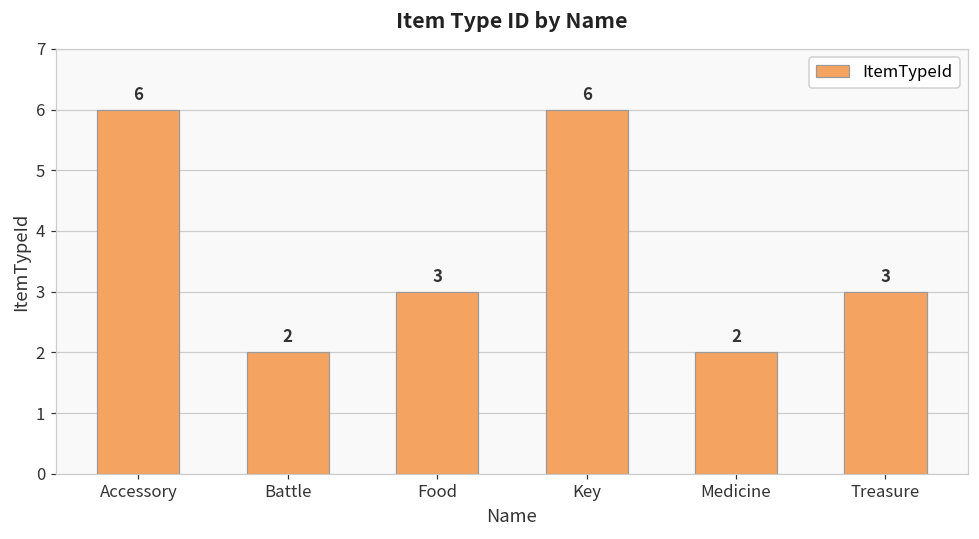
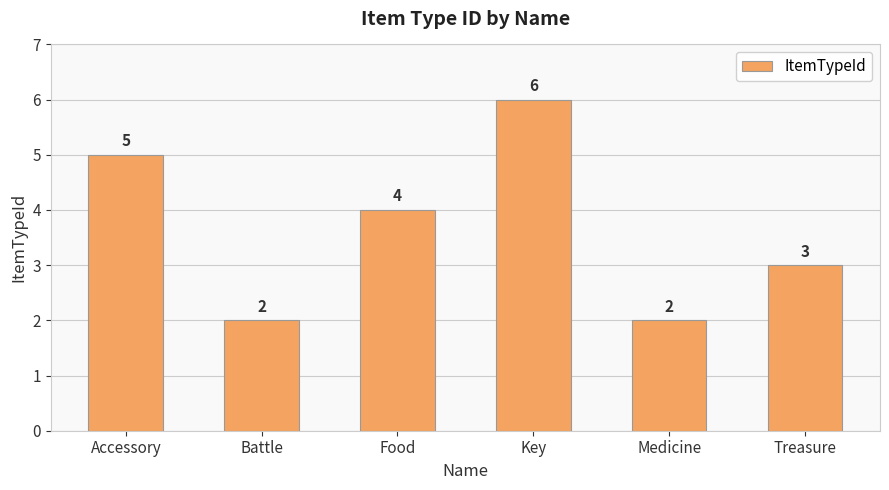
Accessory: 6 -> 5
Food: 3 -> 4
